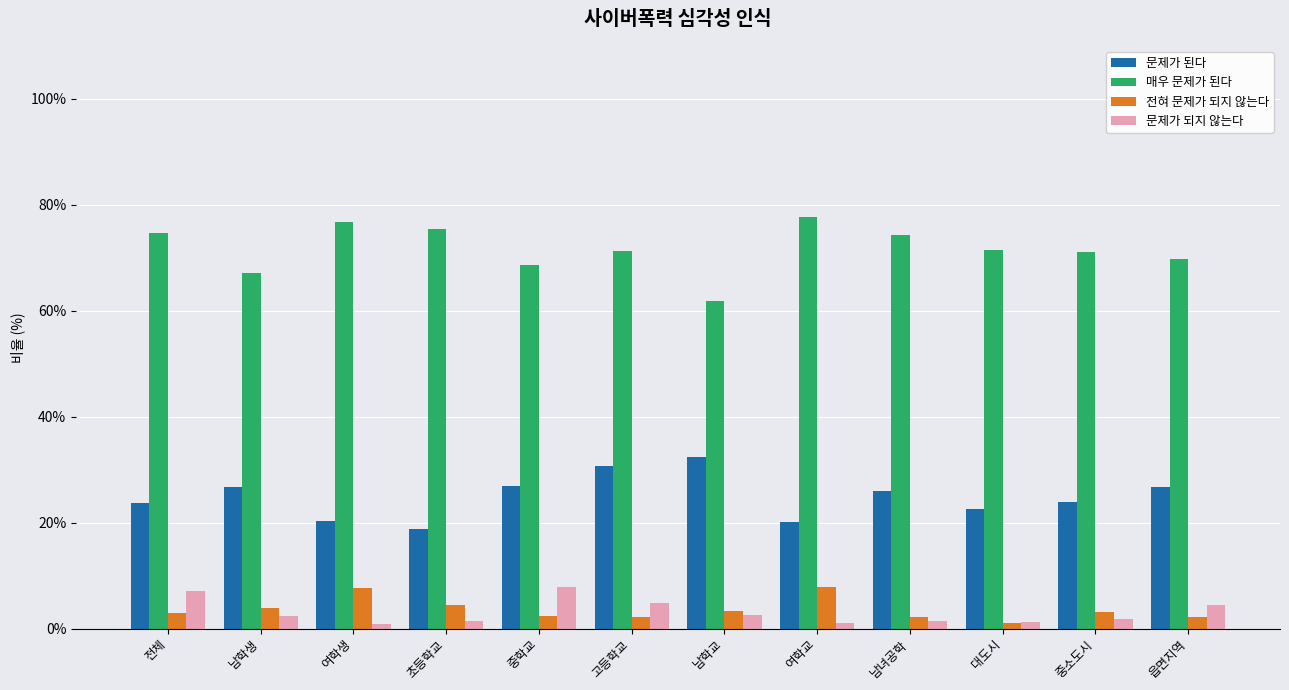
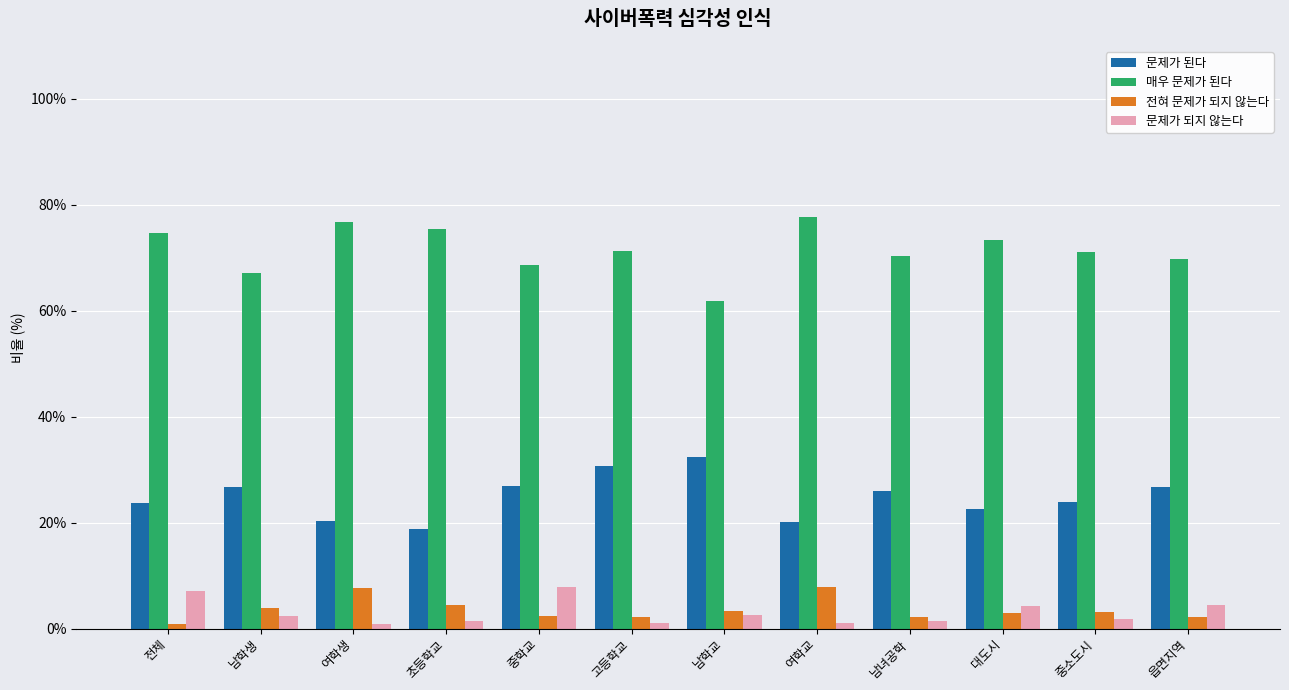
전혀 문제가 되지 않는다, 전체: 3% -> 1%
문제가 되지 않는다, 고등학교: 5% -> 1%
매우 문제가 된다, 남녀공학: 74% -> 70%
매우 문제가 된다, 대도시: 72% -> 73%
전혀 문제가 되지 않는다, 대도시: 1% -> 3%
문제가 되지 않는다, 대도시: 1% -> 4%
